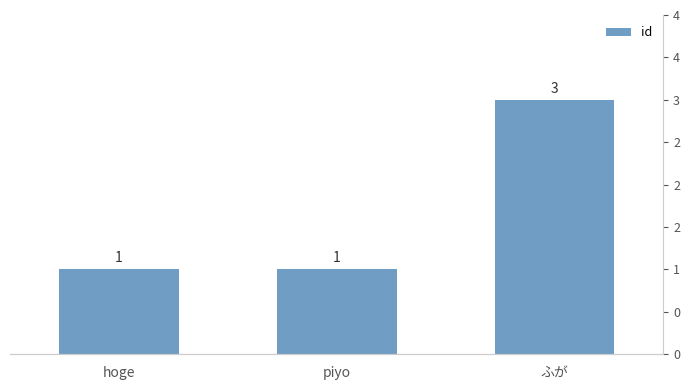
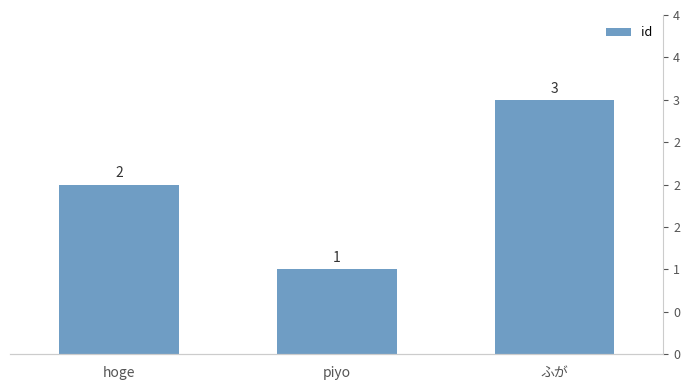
hoge: 1 -> 2
